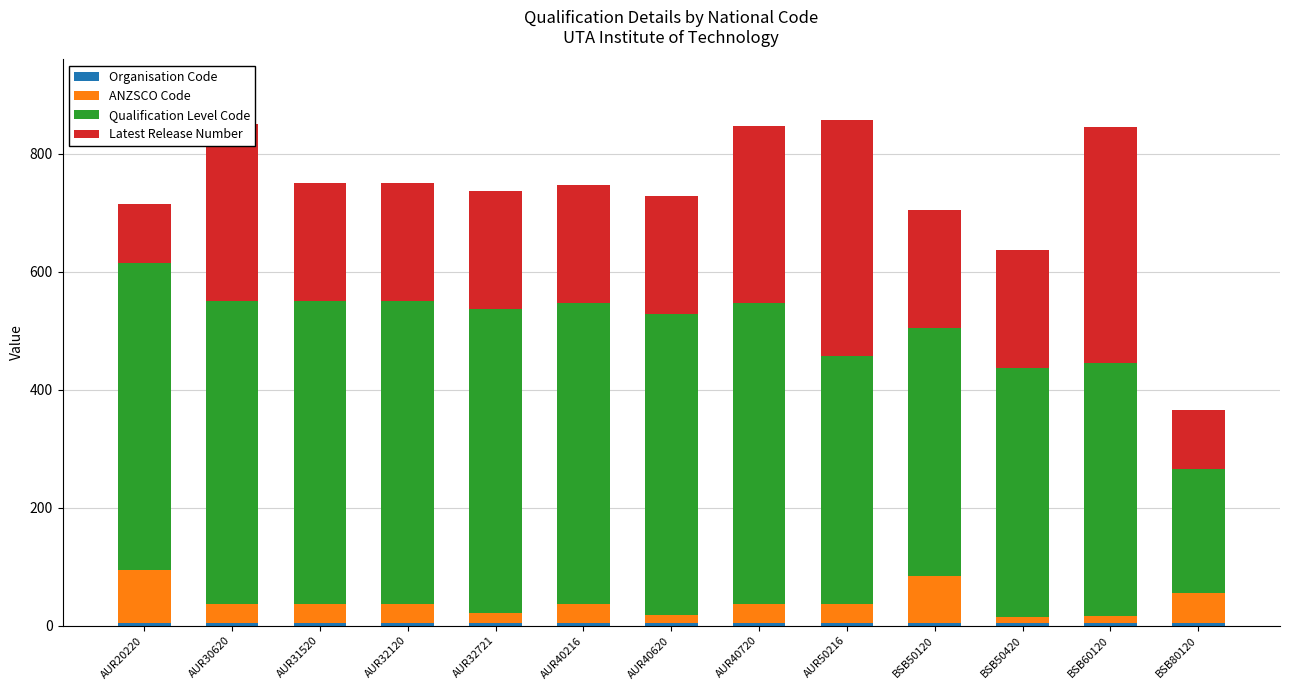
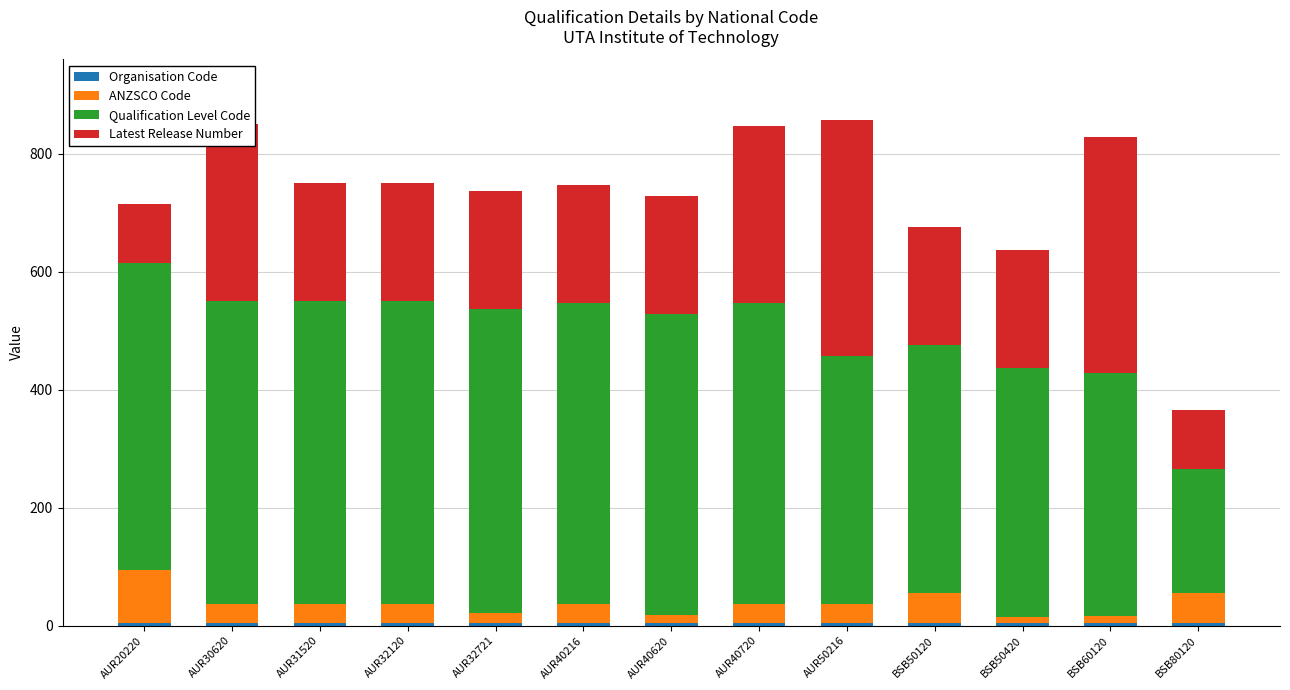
ANZSCO Code, BSB50120: 80 -> 50
Qualification Level Code, BSB60120: 430 -> 410
